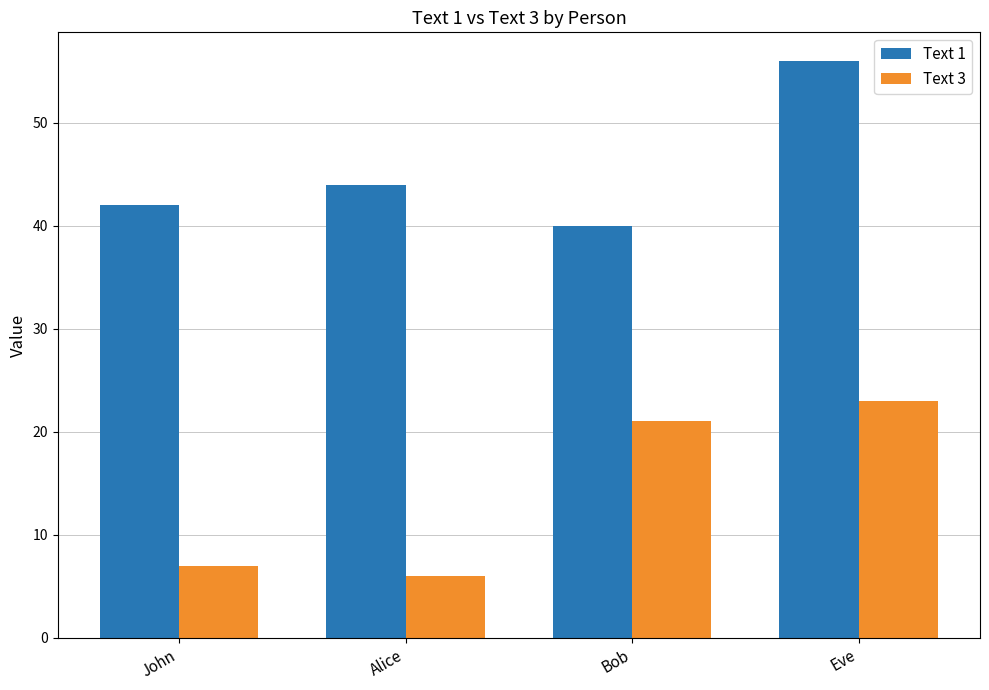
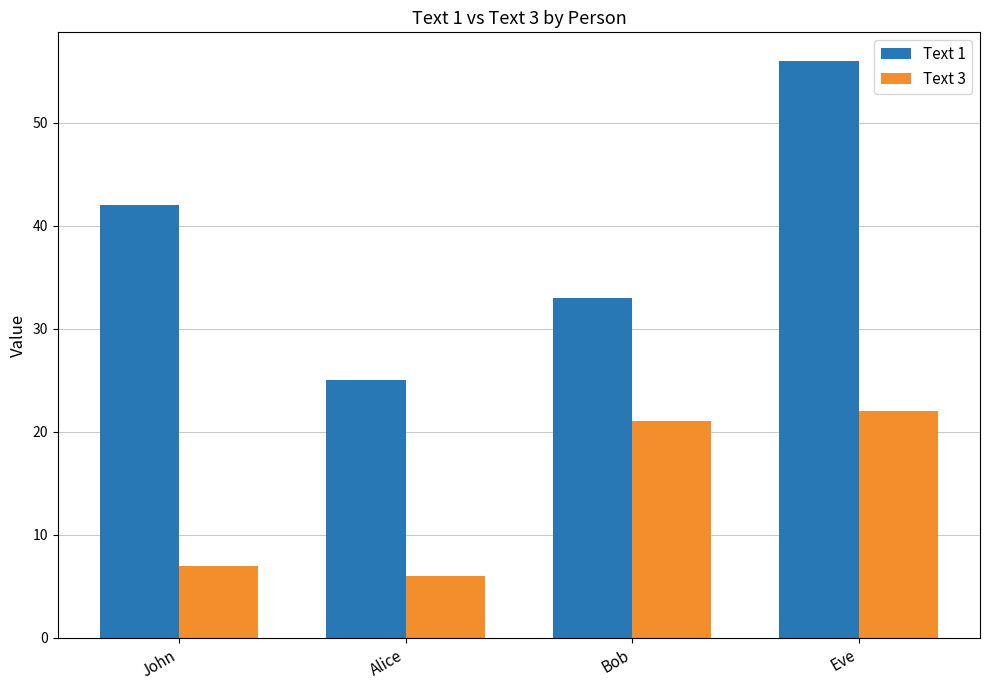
Text 1, Alice: 44 -> 25
Text 1, Bob: 40 -> 33
Text 3, Eve: 23 -> 22
